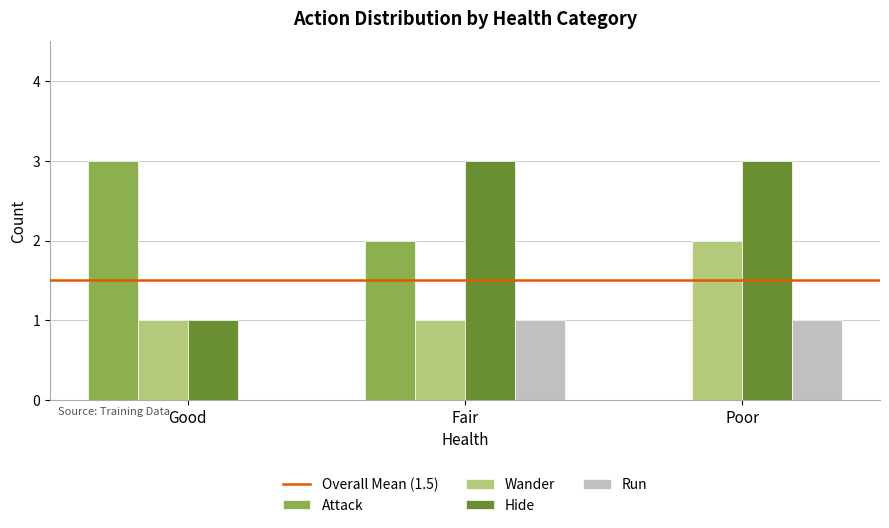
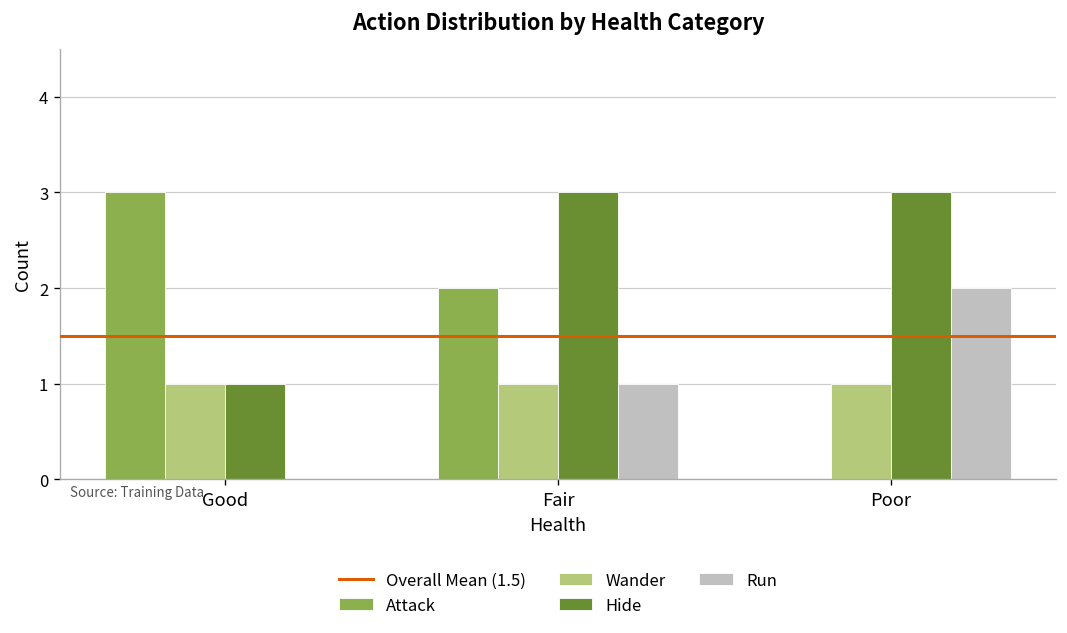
Wander, Poor: 2 -> 1
Run, Poor: 1 -> 2
